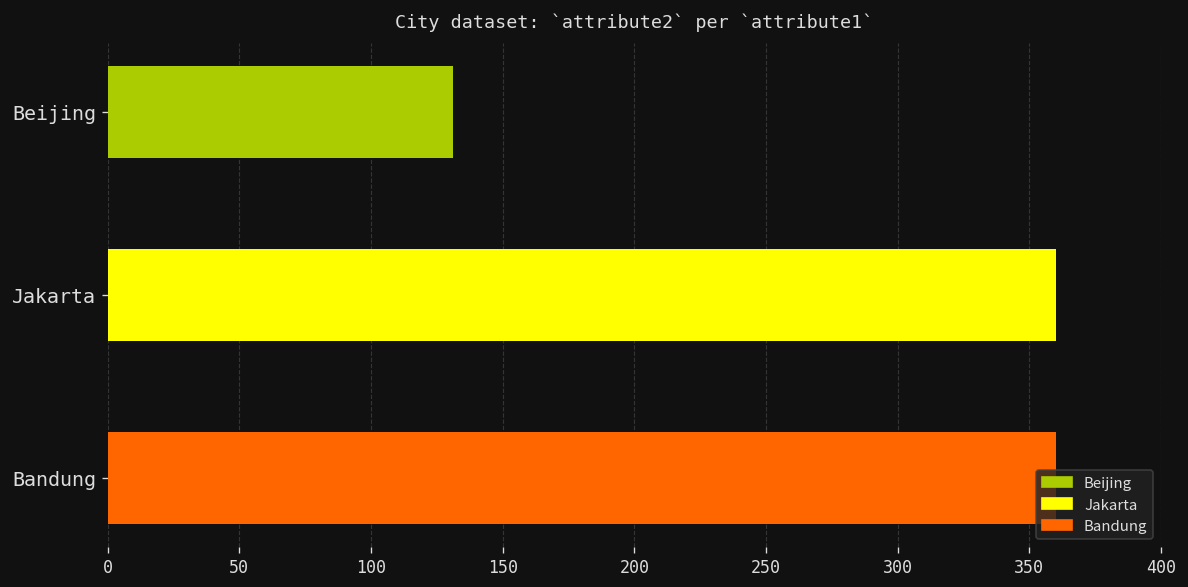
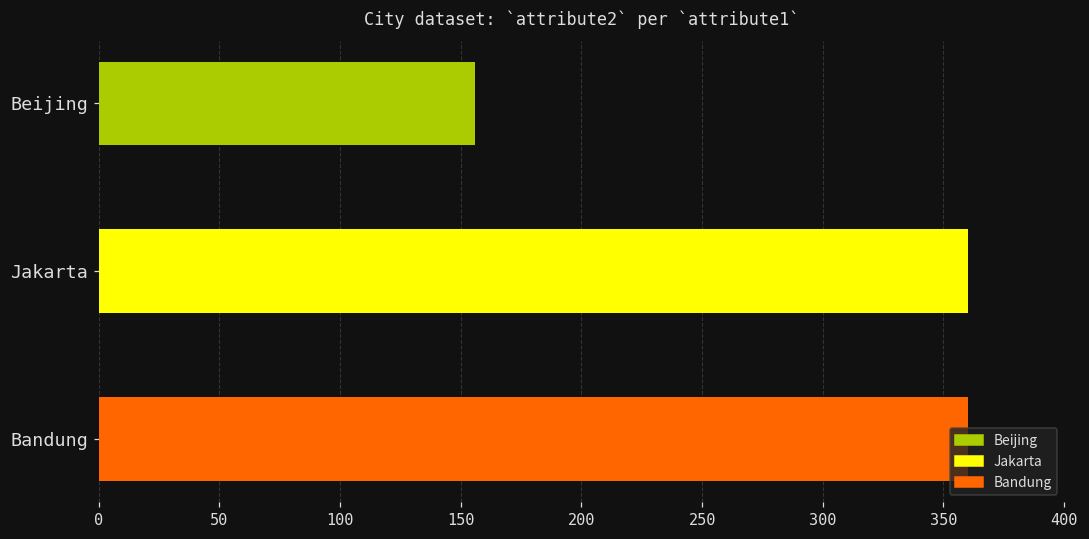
Beijing: 131 -> 156
